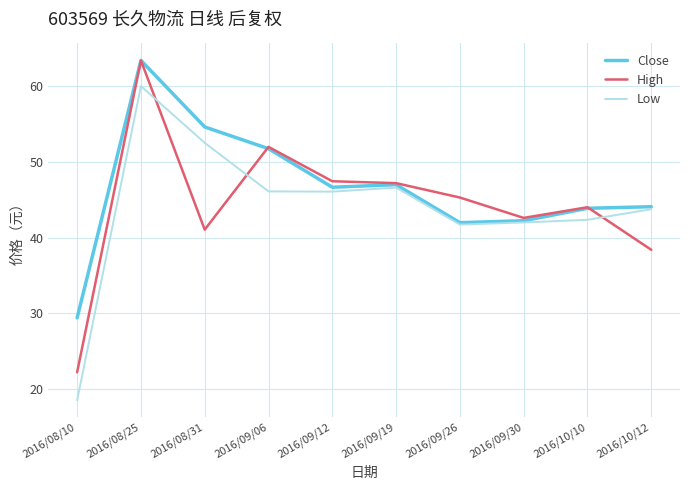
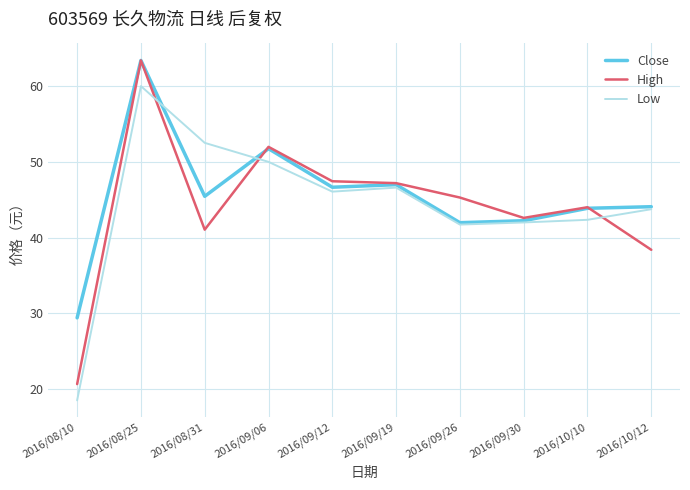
High, 2016/08/10: 22 -> 21
Close, 2016/08/31: 55 -> 45
Low, 2016/09/06: 46 -> 50
